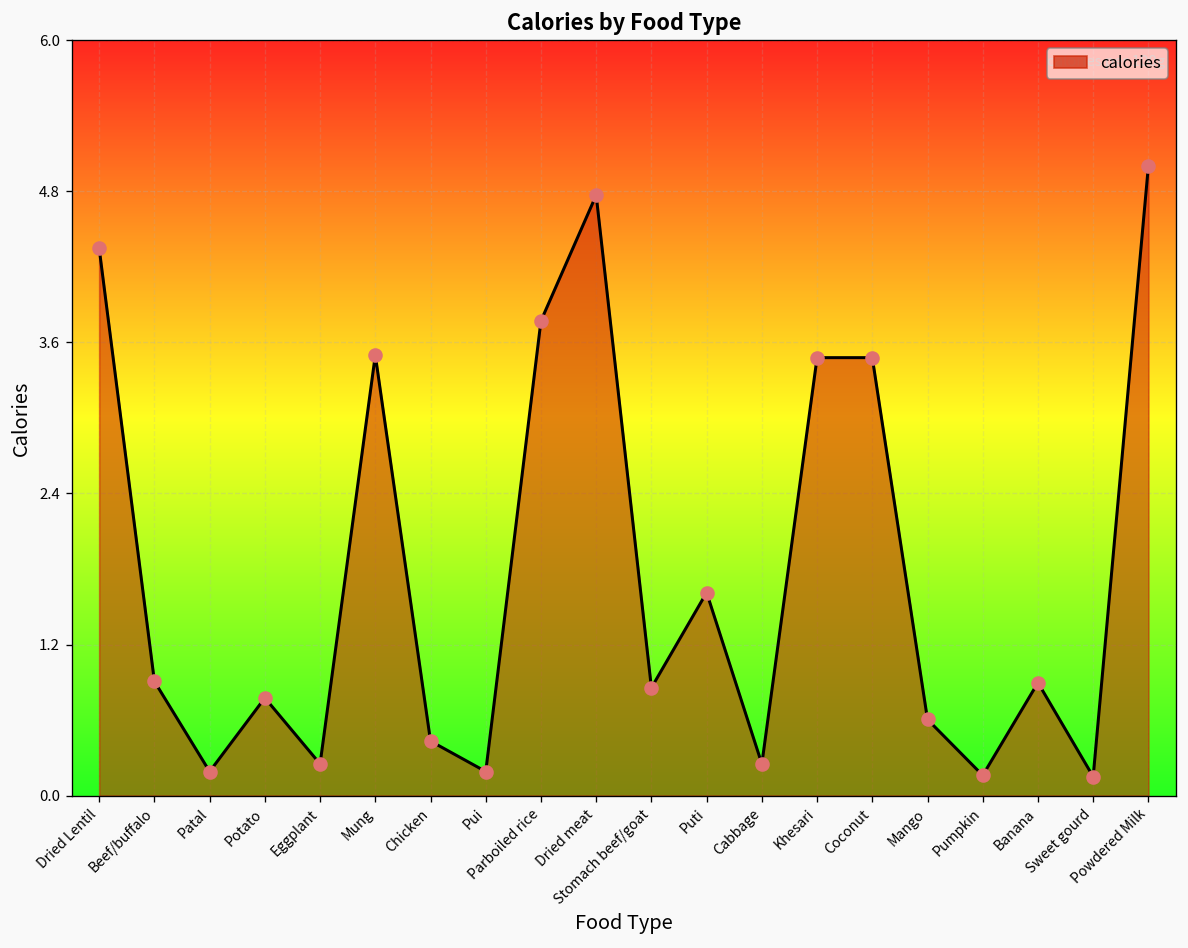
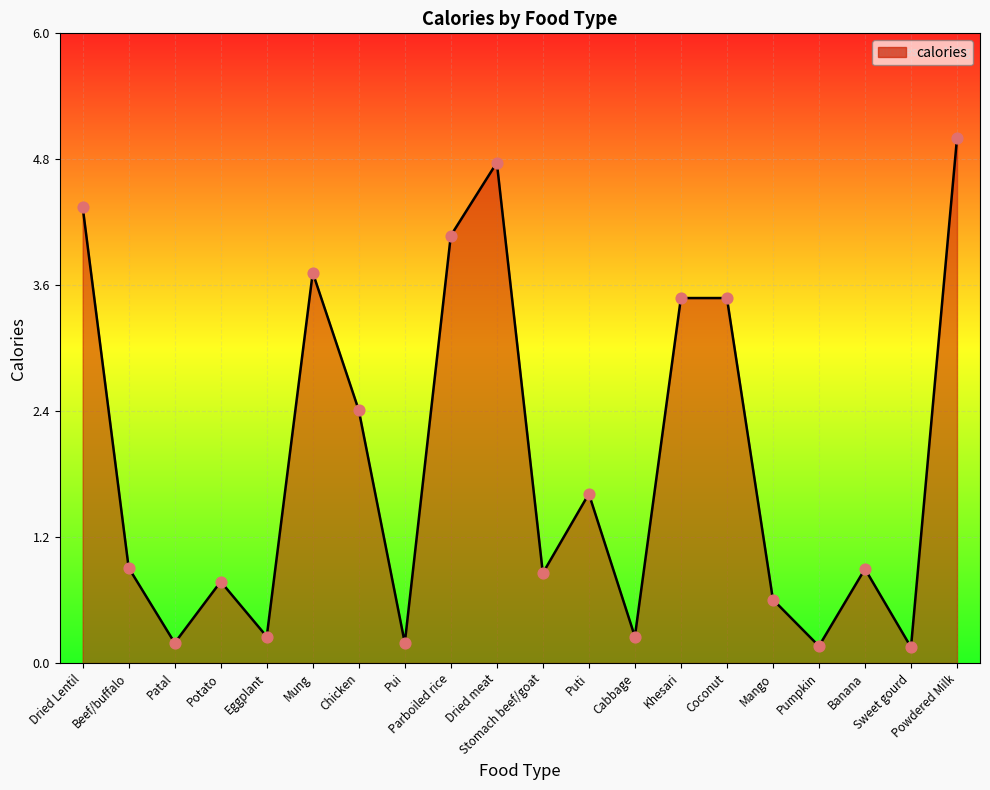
Mung: 3.47 -> 3.69
Chicken: 0.43 -> 2.39
Parboiled rice: 3.74 -> 4.04
